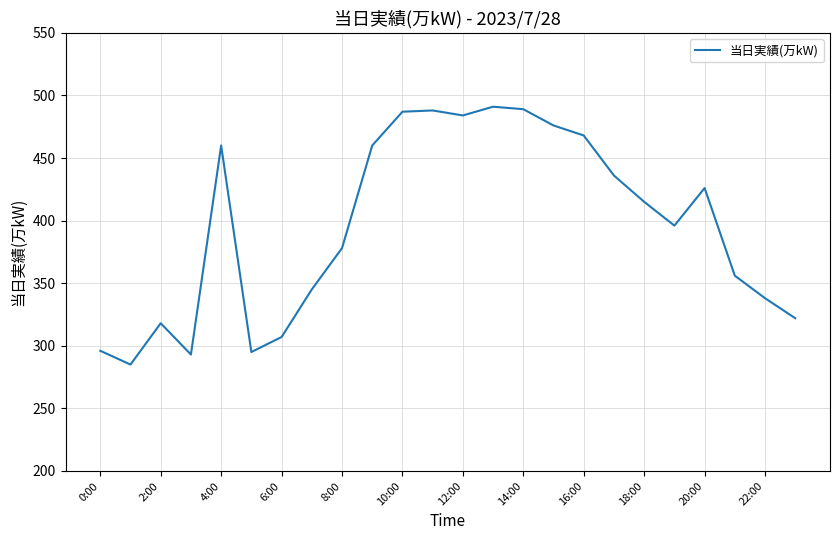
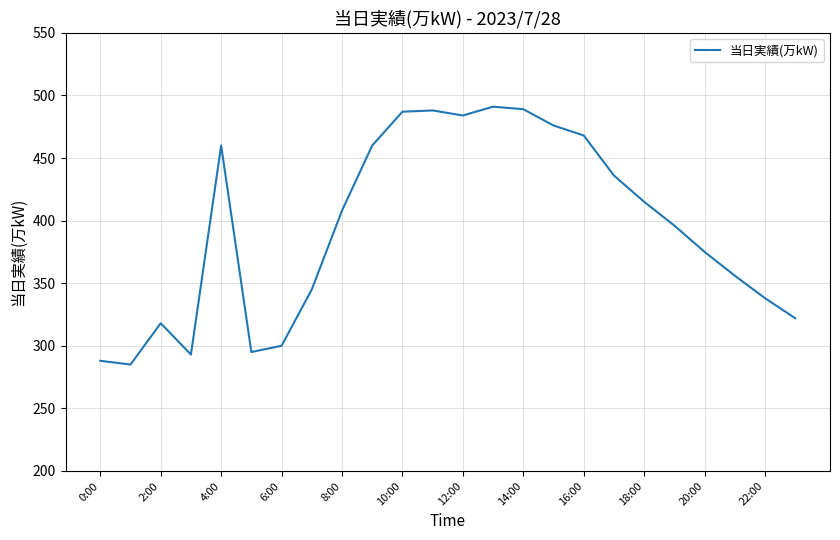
0:00: 296 -> 288
6:00: 307 -> 300
8:00: 378 -> 408
20:00: 426 -> 375
